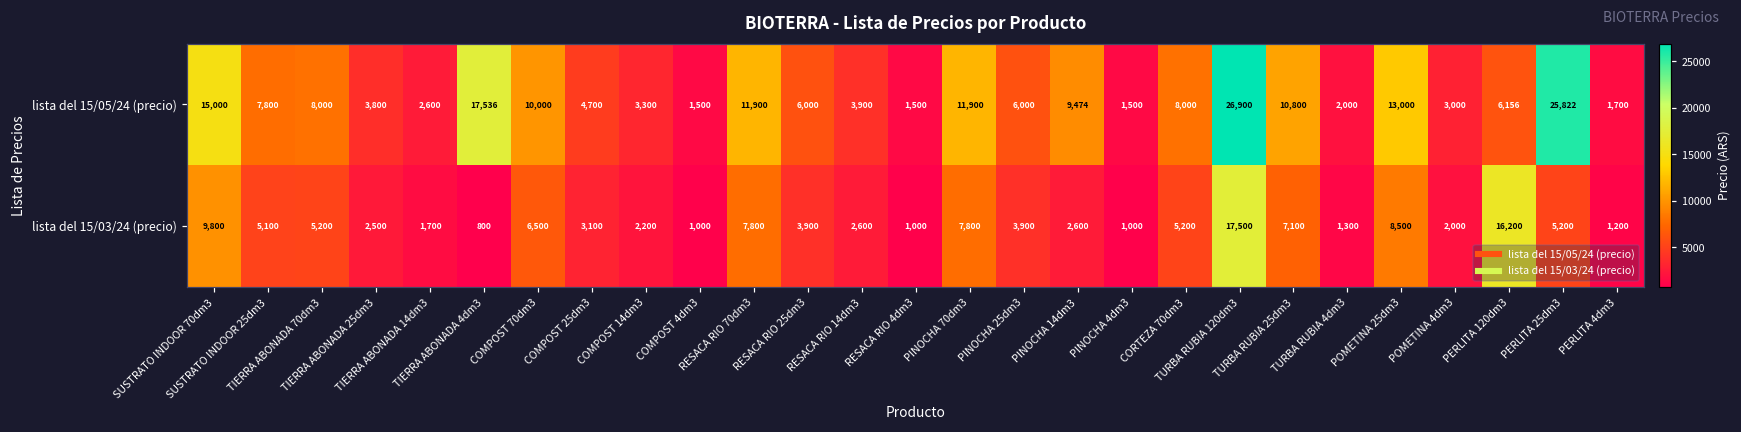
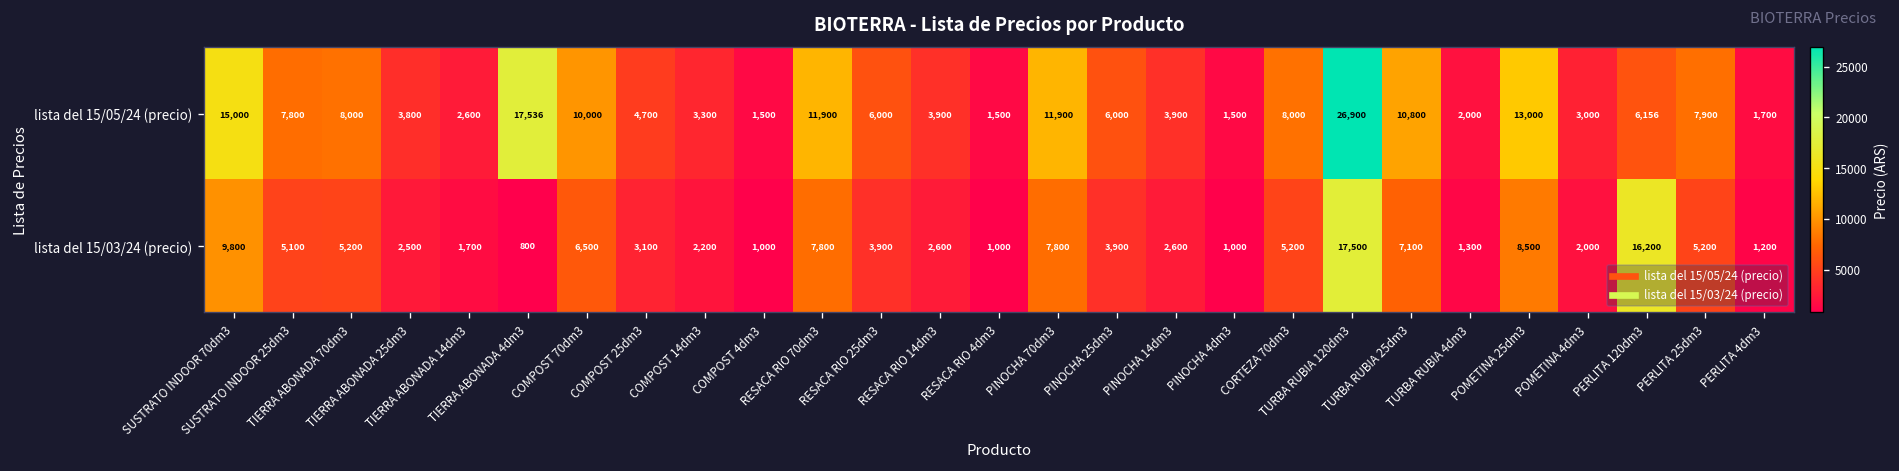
lista del 15/05/24 (precio), PINOCHA 14dm3: 9,474 -> 3,900
lista del 15/05/24 (precio), PERLITA 25dm3: 25,822 -> 7,900
